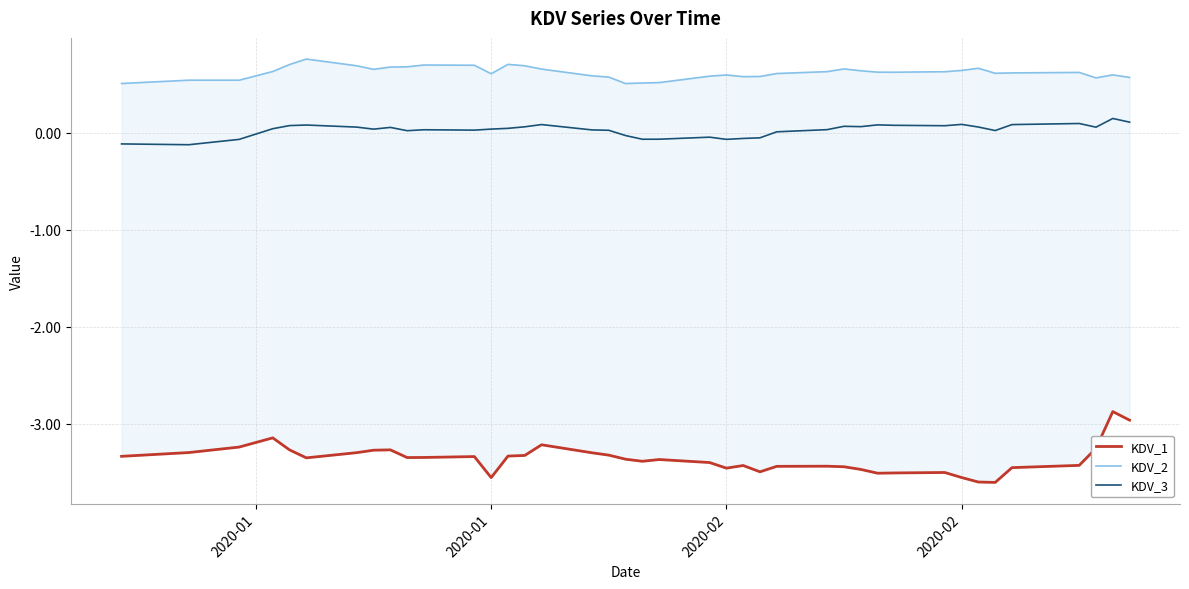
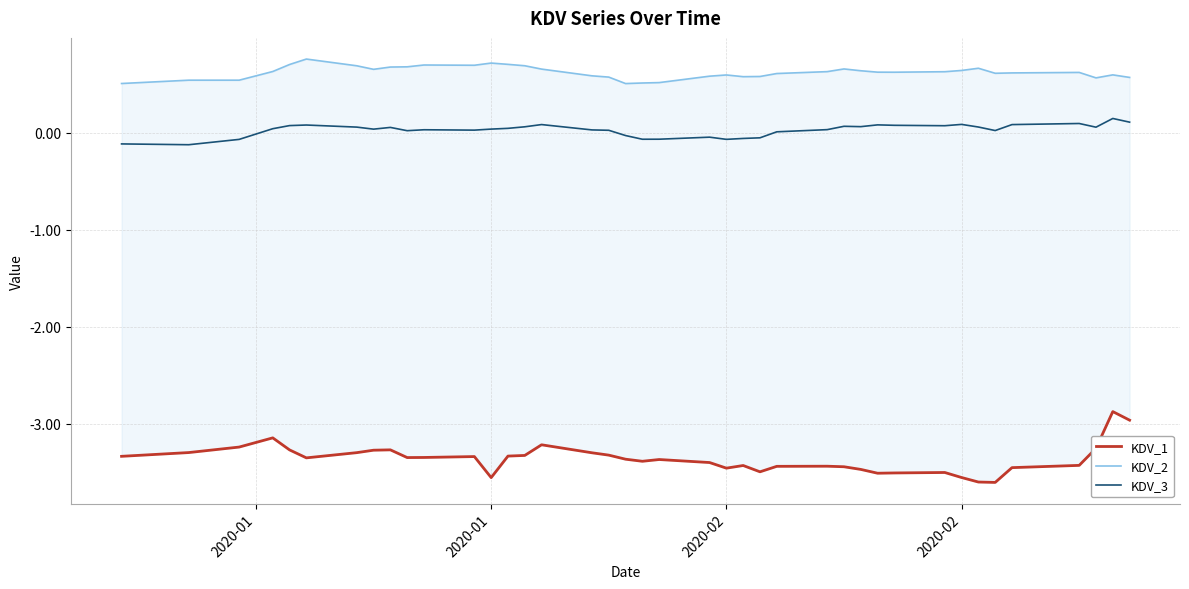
KDV_2, 2020-01: 0.6 -> 0.7
